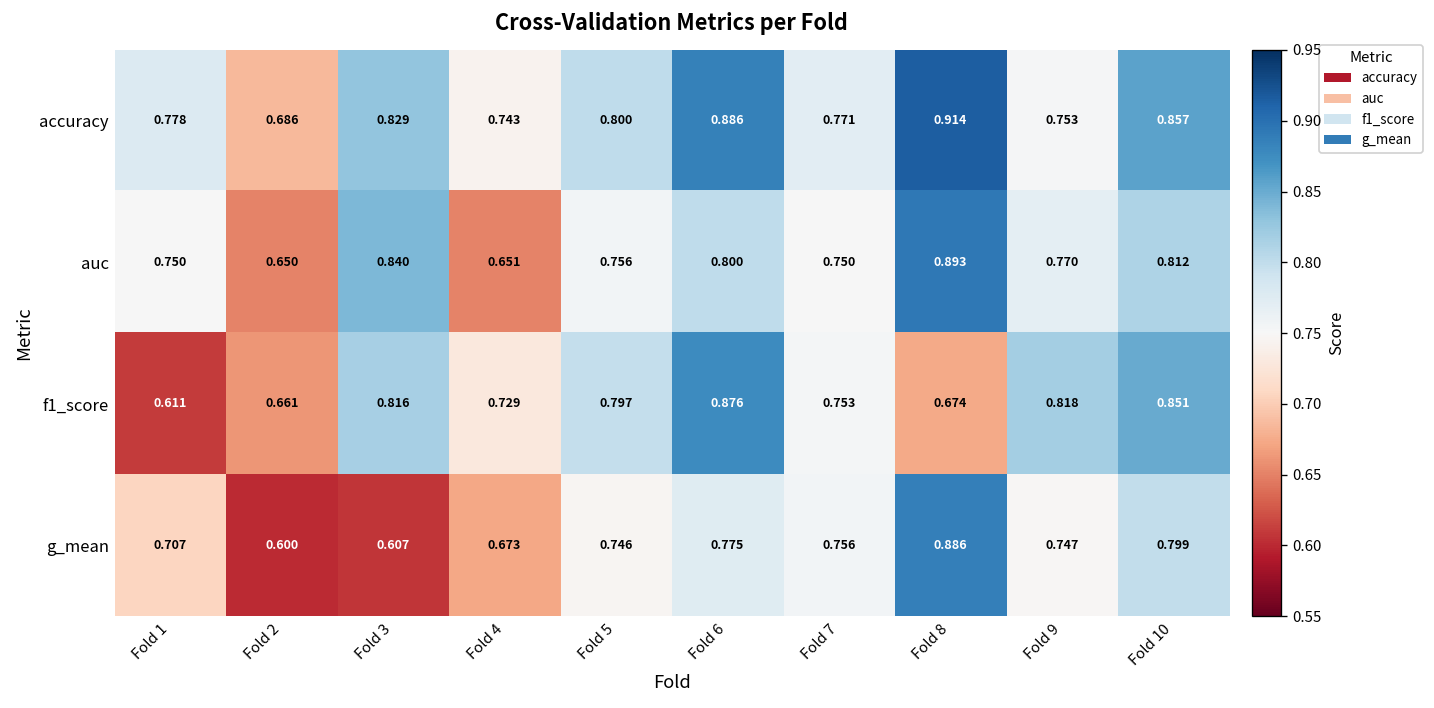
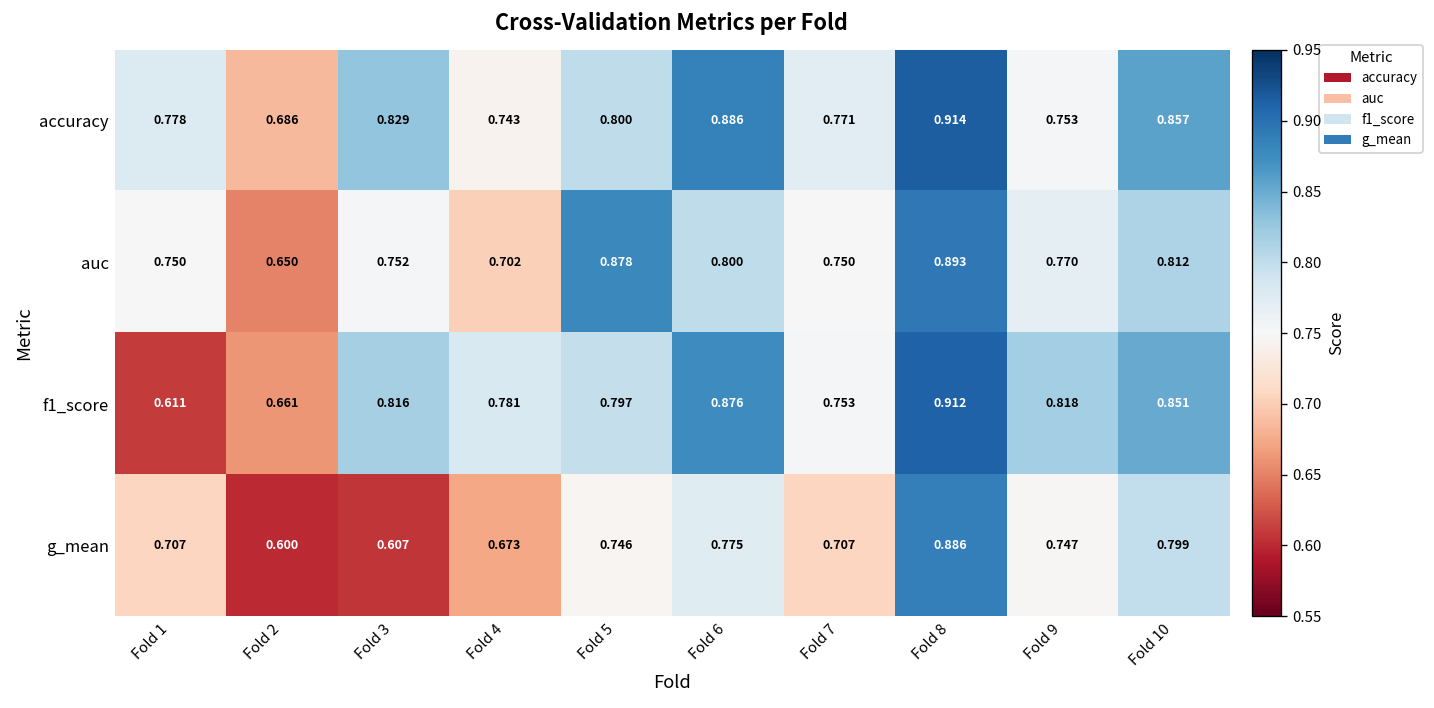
auc, Fold 3: 0.840 -> 0.752
auc, Fold 4: 0.651 -> 0.702
auc, Fold 5: 0.756 -> 0.878
f1_score, Fold 4: 0.729 -> 0.781
f1_score, Fold 8: 0.674 -> 0.912
g_mean, Fold 7: 0.756 -> 0.707
